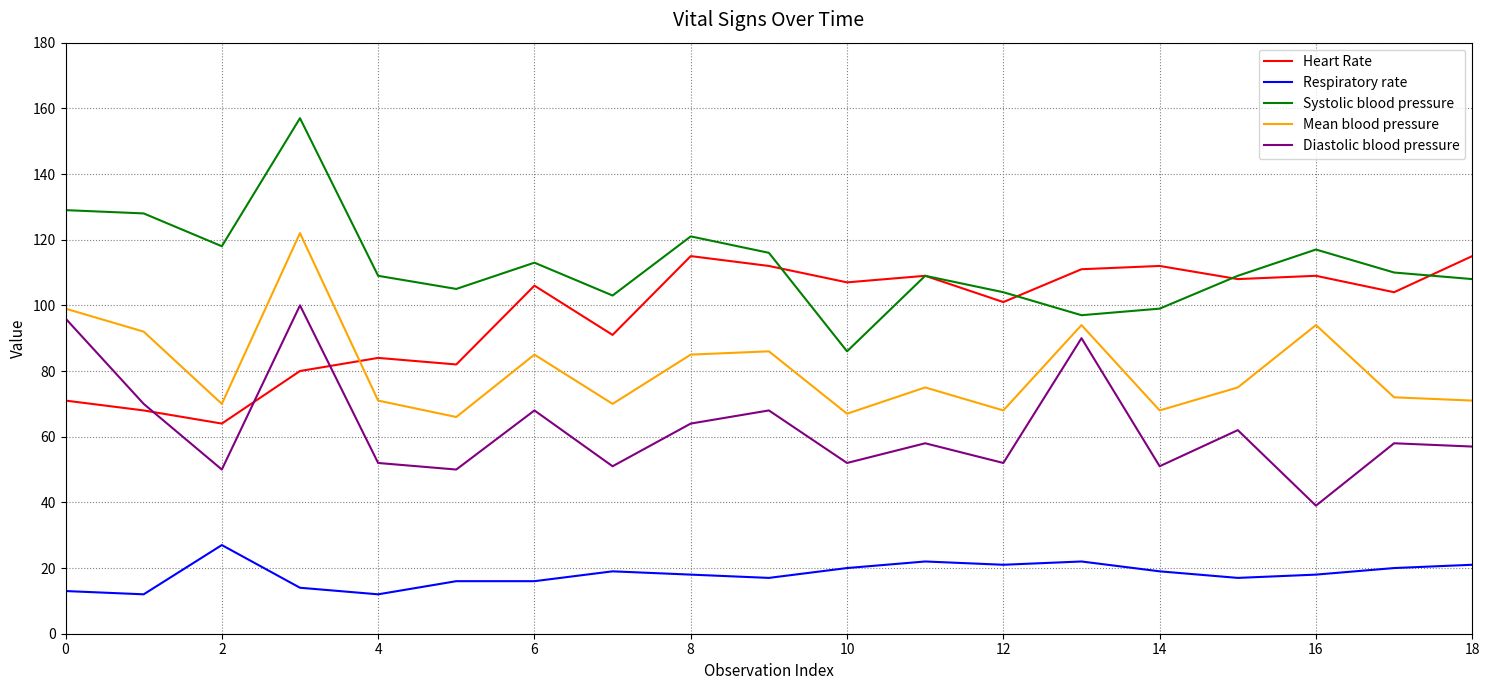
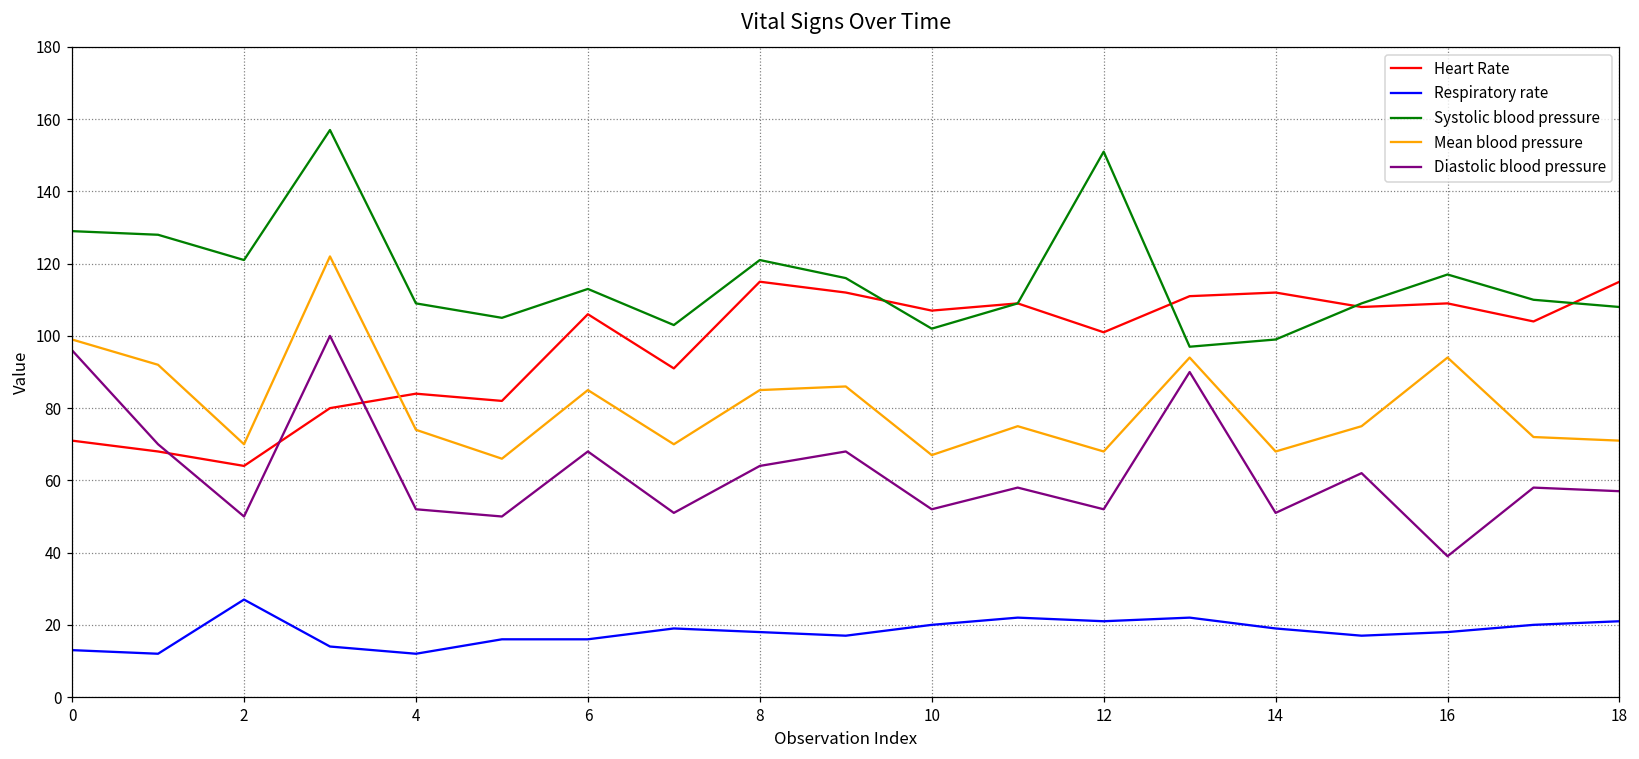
Systolic blood pressure, 2: 118 -> 121
Mean blood pressure, 4: 71 -> 74
Systolic blood pressure, 10: 86 -> 102
Systolic blood pressure, 12: 104 -> 151
